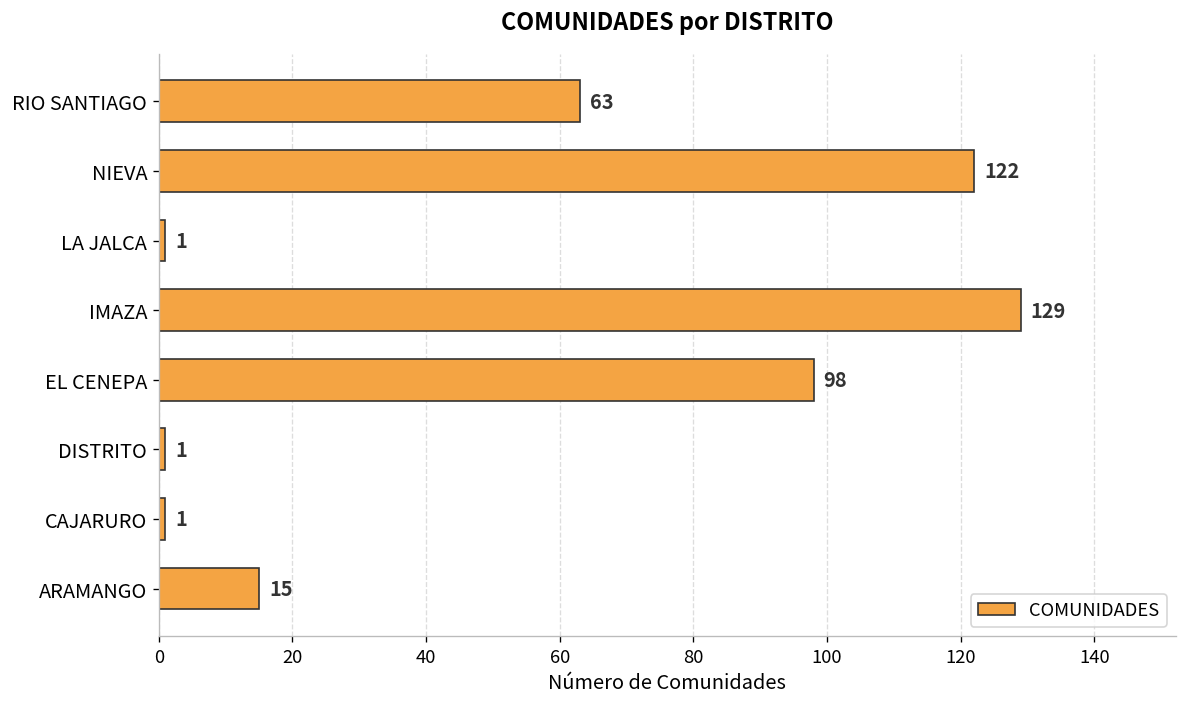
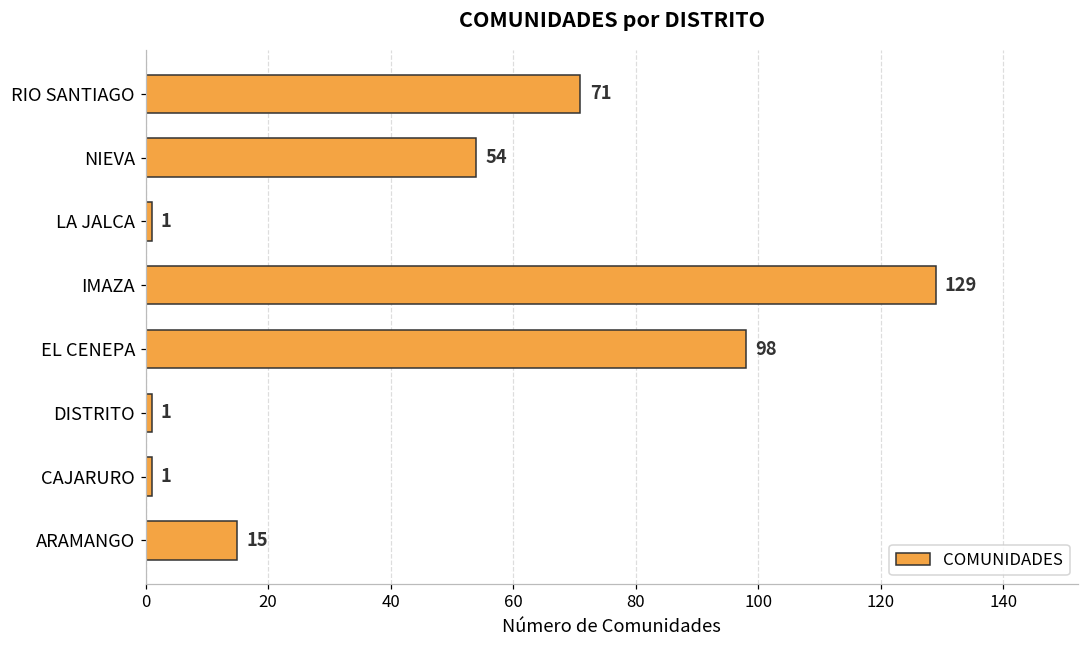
RIO SANTIAGO: 63 -> 71
NIEVA: 122 -> 54
